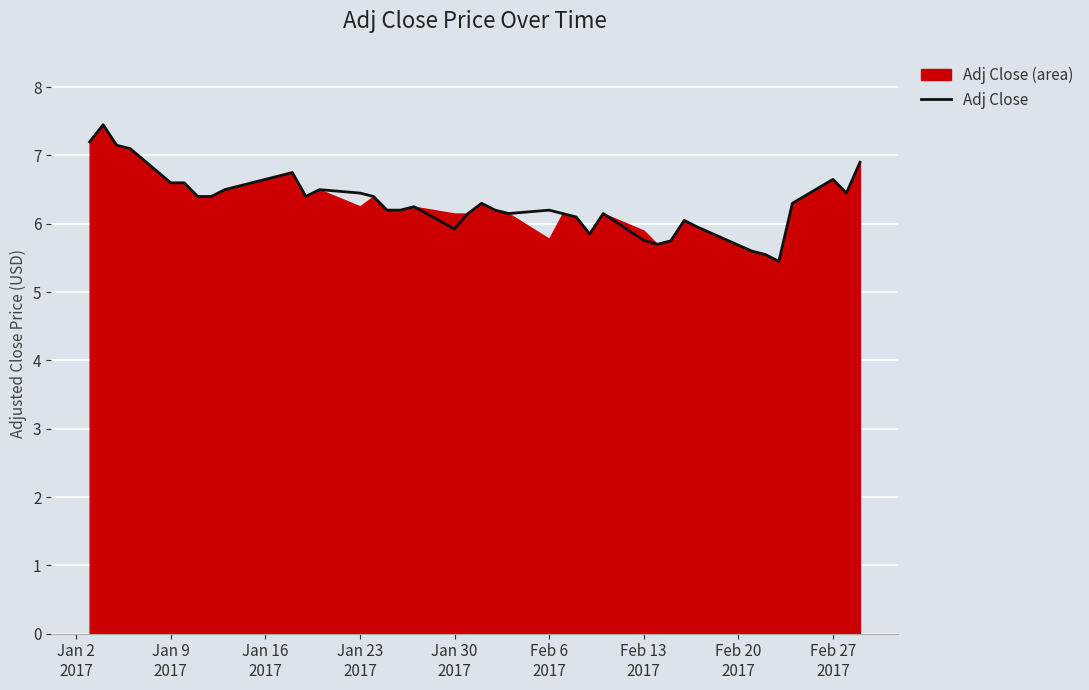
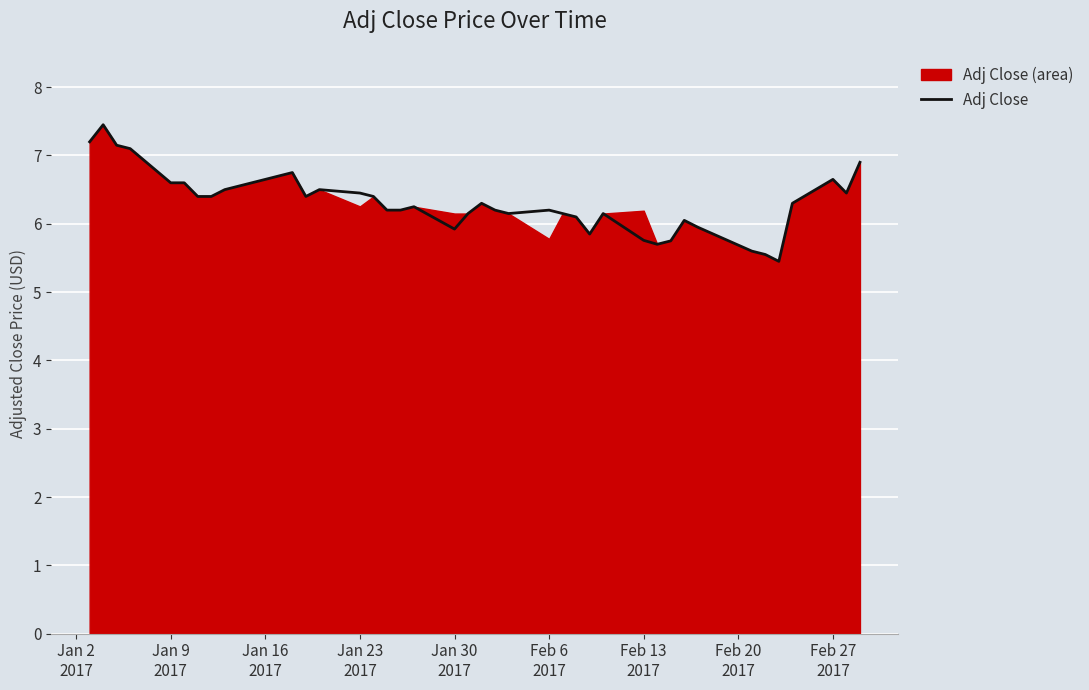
Adj Close (area), Feb 13 2017: 5.9 -> 6.2
